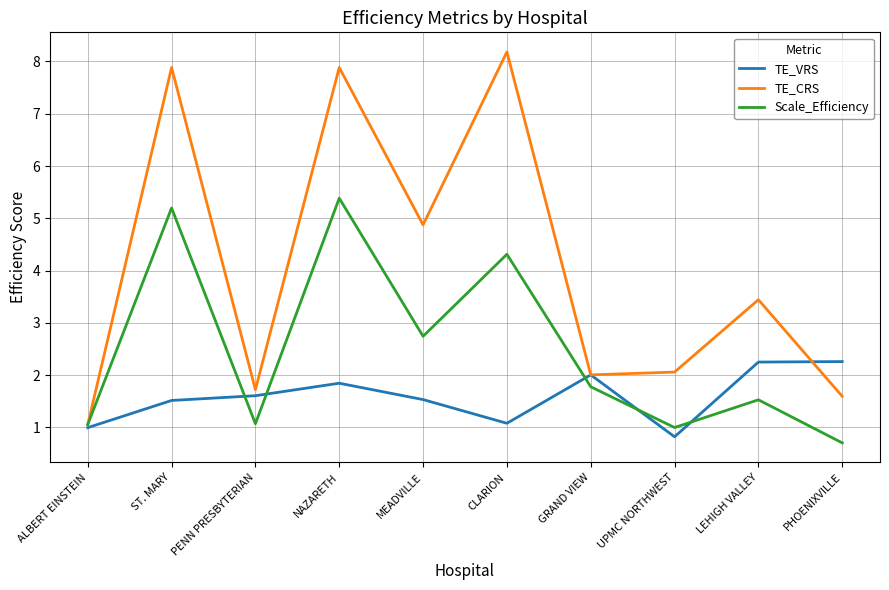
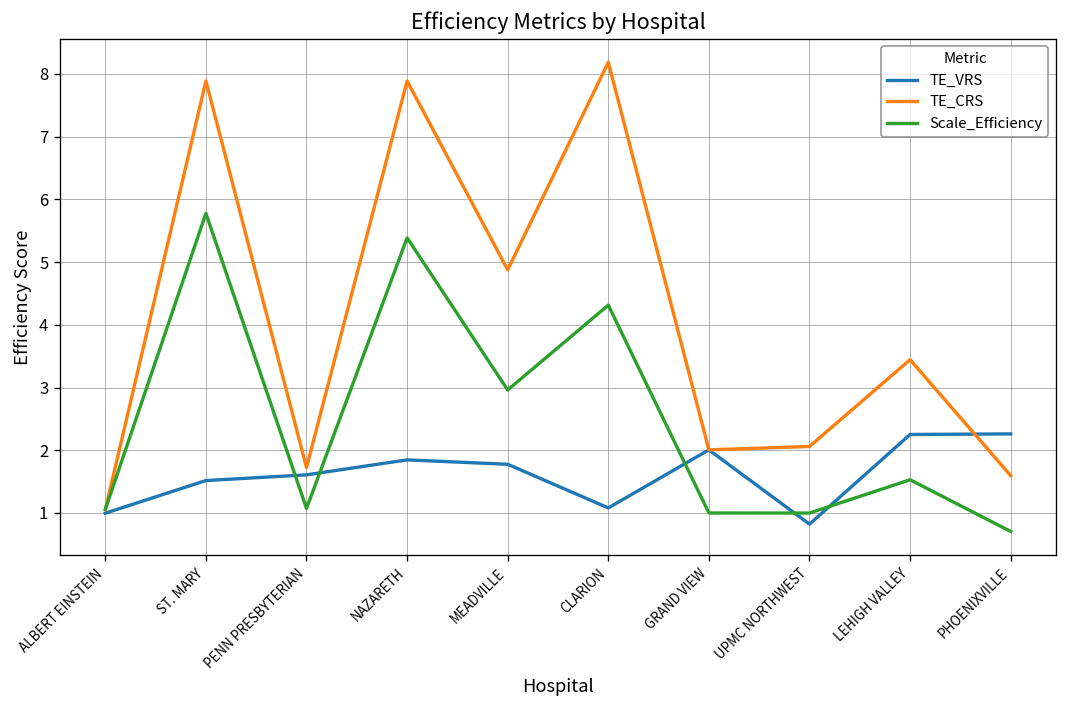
Scale_Efficiency, ST. MARY: 5.2 -> 5.8
TE_VRS, MEADVILLE: 1.5 -> 1.8
Scale_Efficiency, MEADVILLE: 2.7 -> 3.0
Scale_Efficiency, GRAND VIEW: 1.8 -> 1.0
